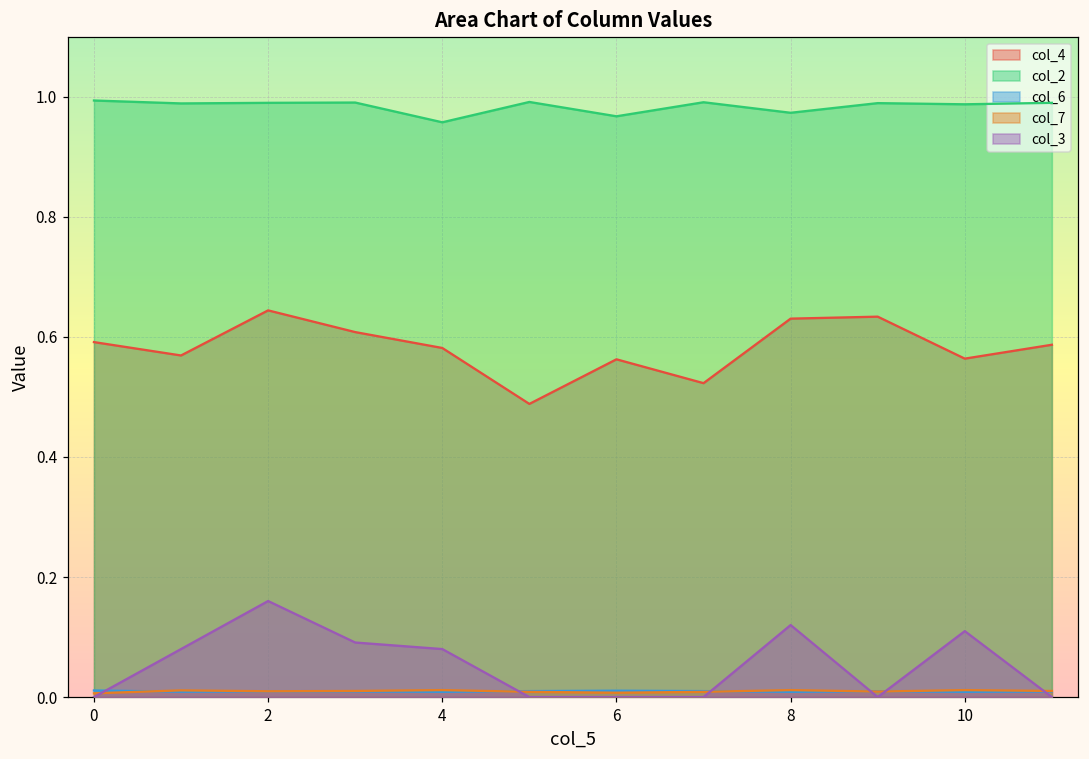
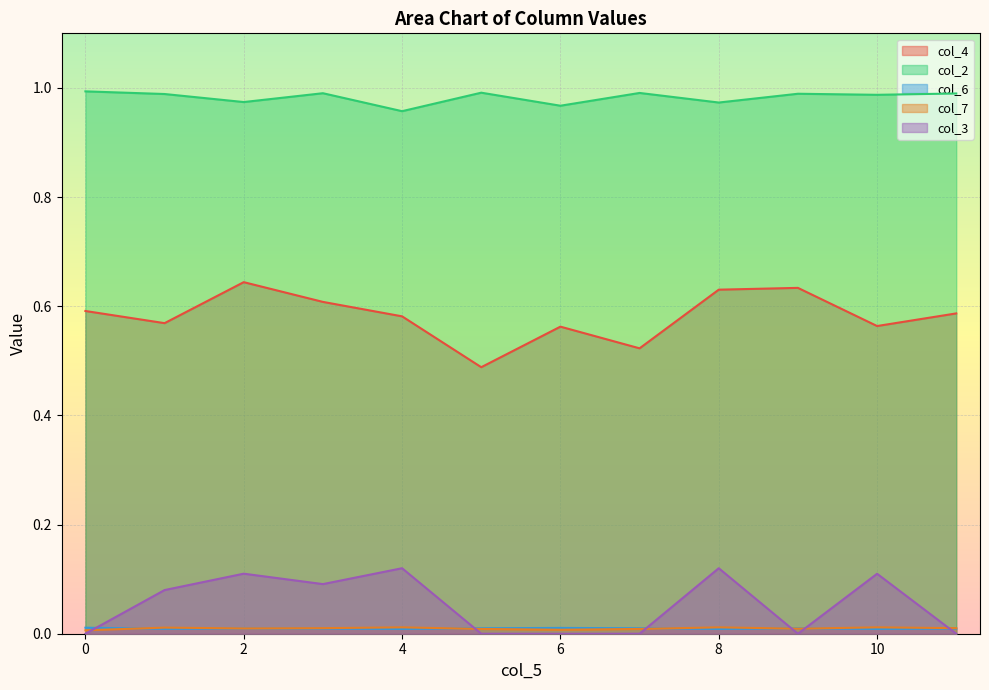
col_2, 2: 0.99 -> 0.97
col_3, 2: 0.16 -> 0.11
col_3, 4: 0.08 -> 0.12
